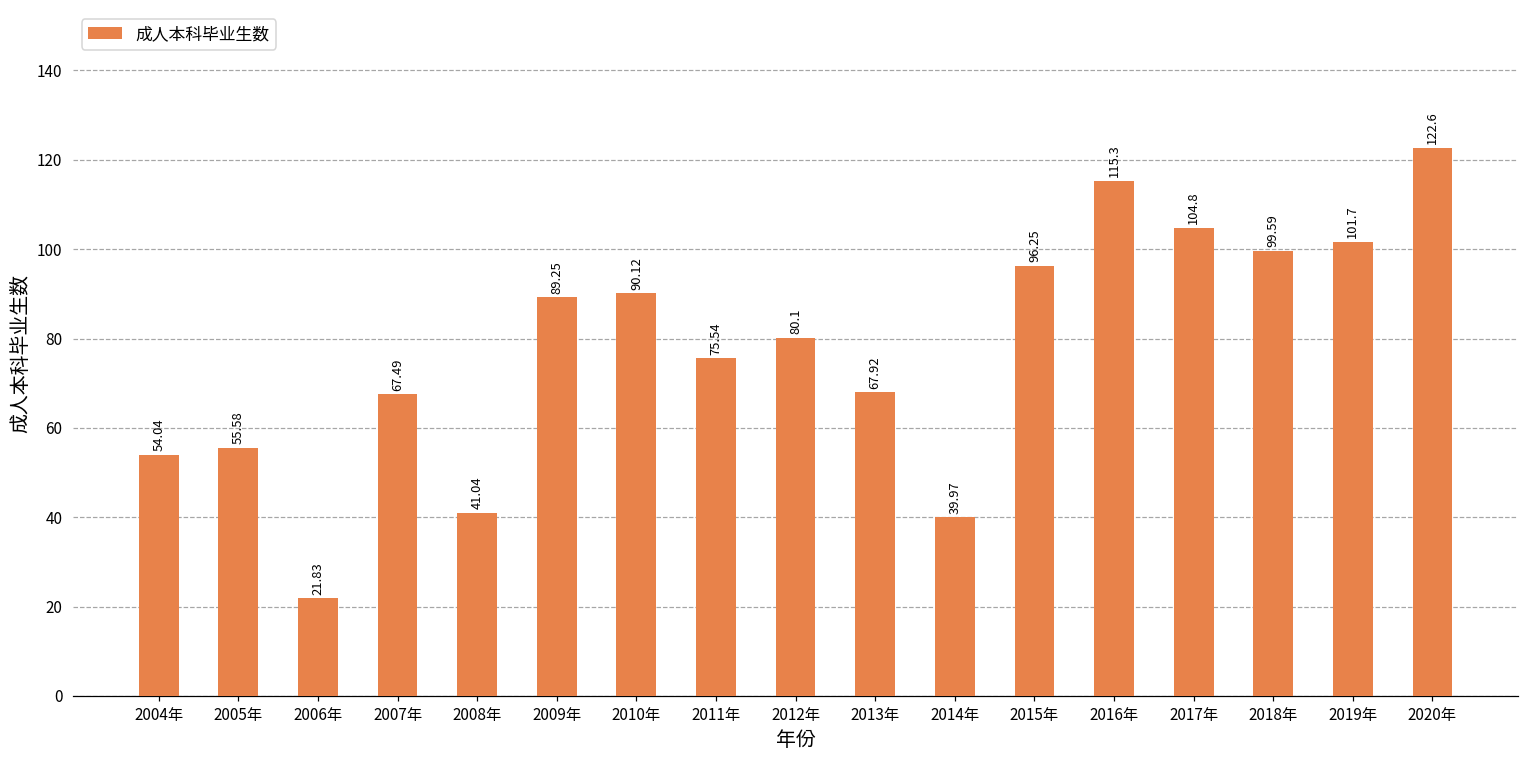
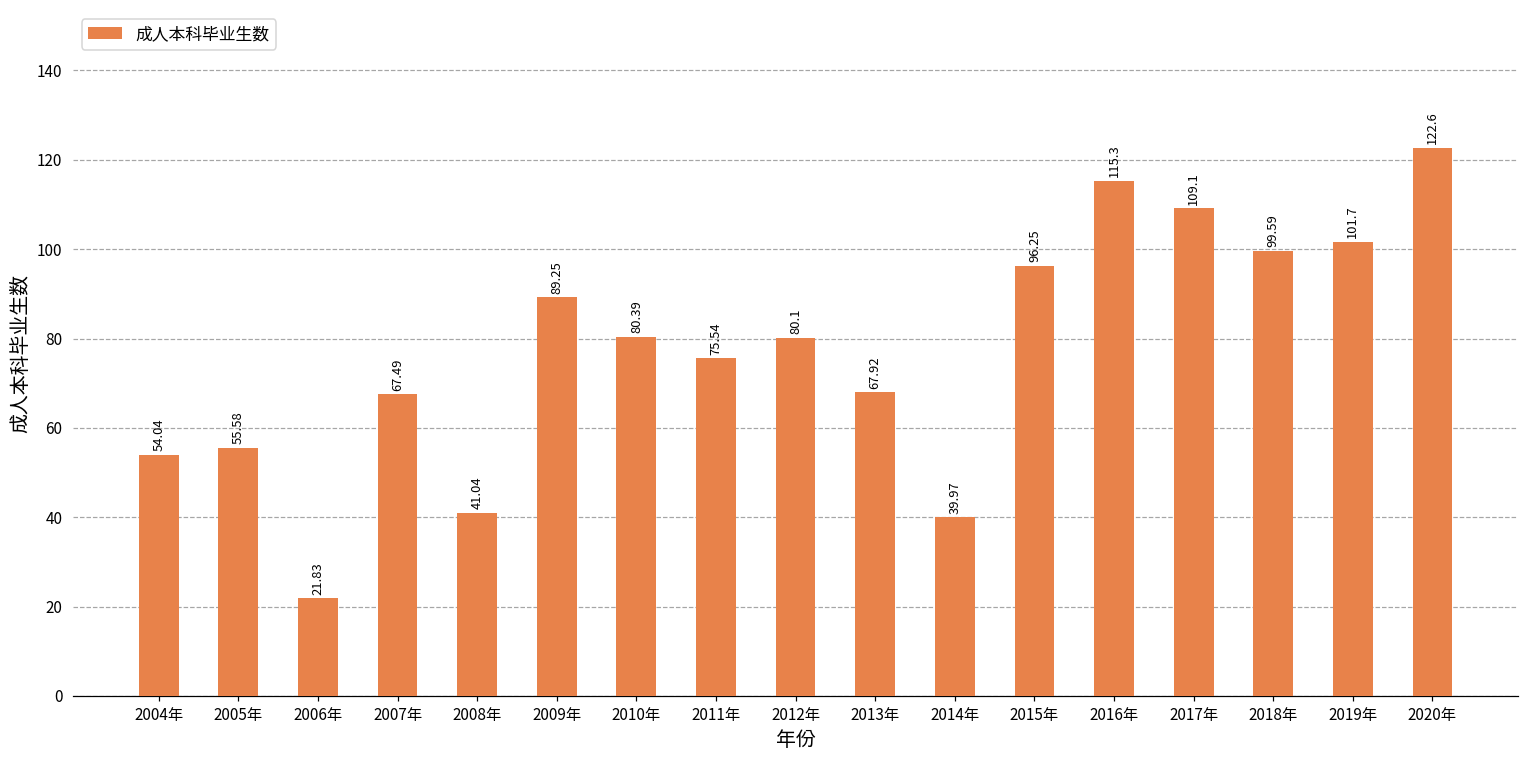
2010年: 90.12 -> 80.39
2017年: 104.8 -> 109.1
